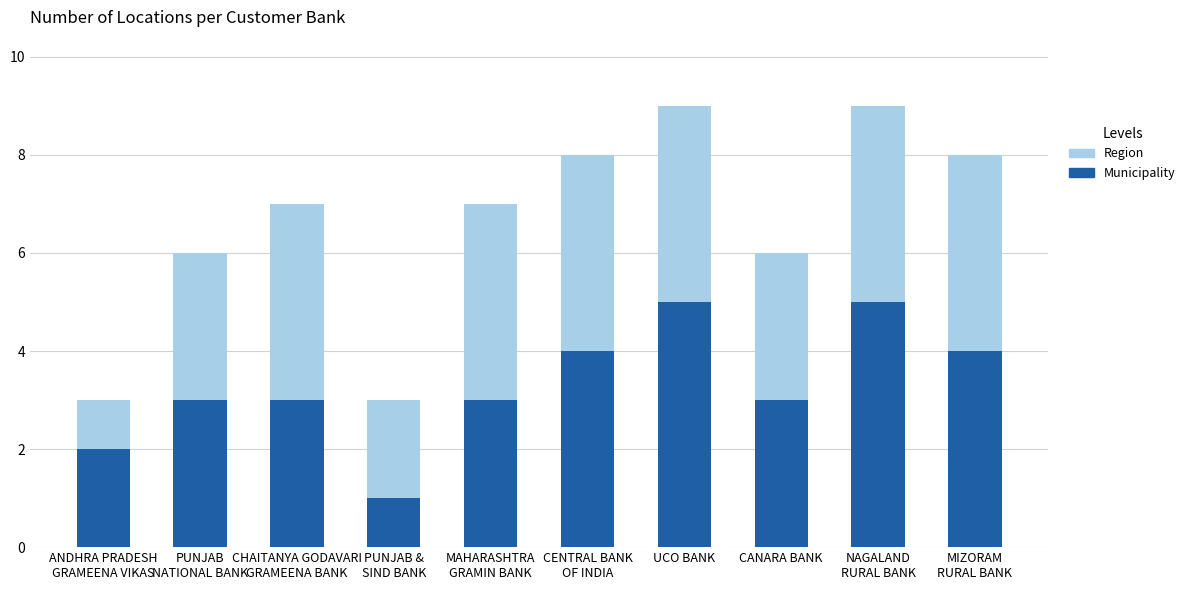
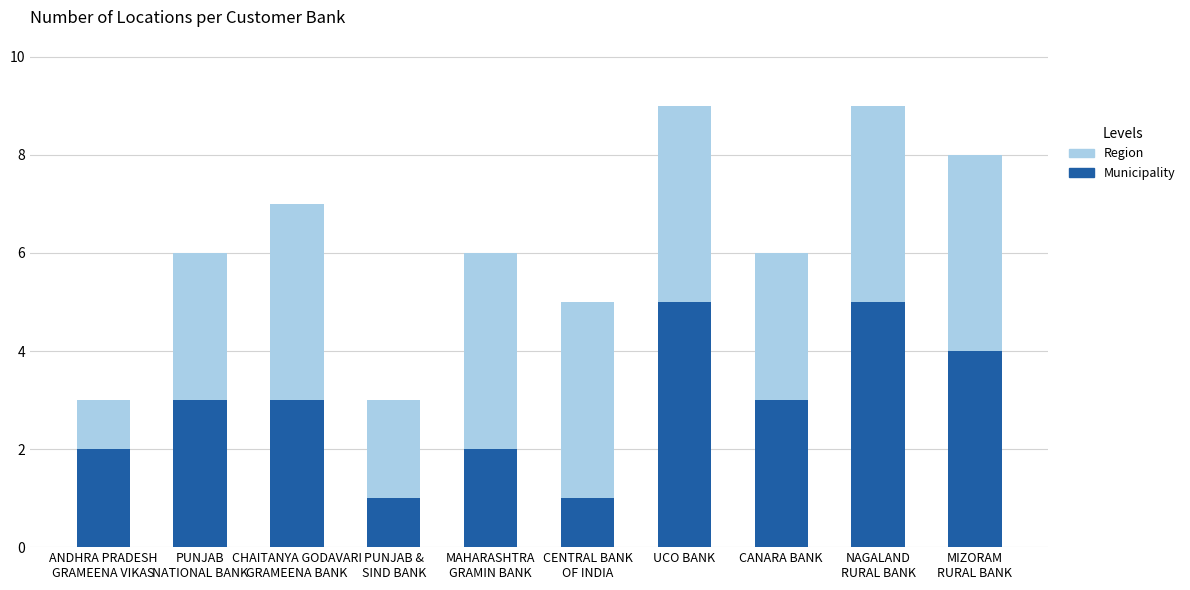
Municipality, MAHARASHTRA GRAMIN BANK: 3 -> 2
Municipality, CENTRAL BANK OF INDIA: 4 -> 1
